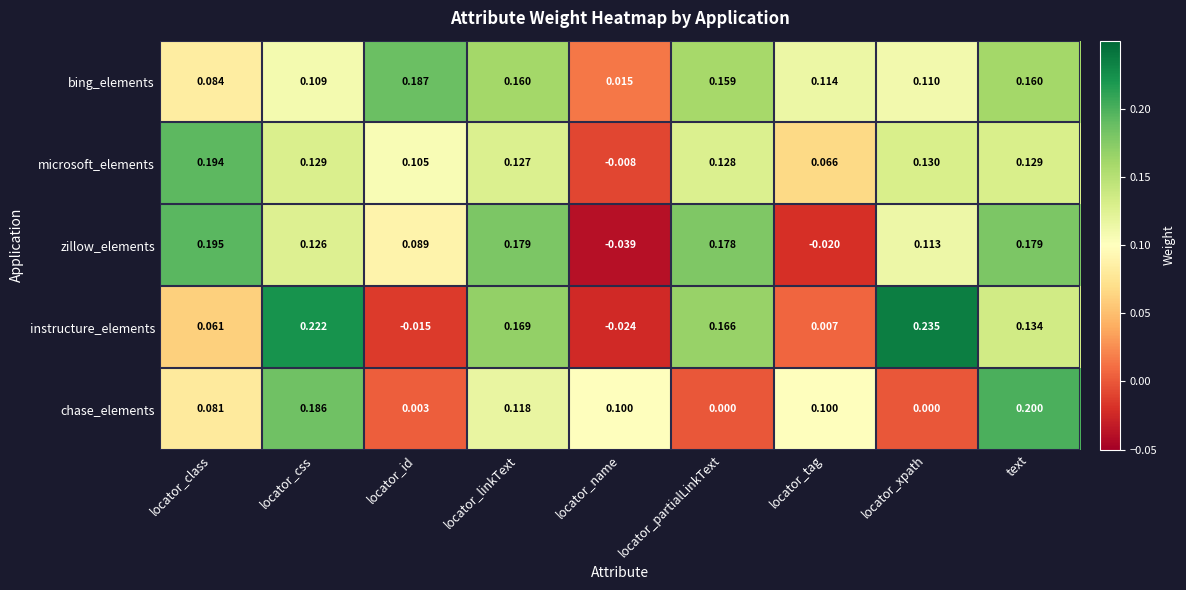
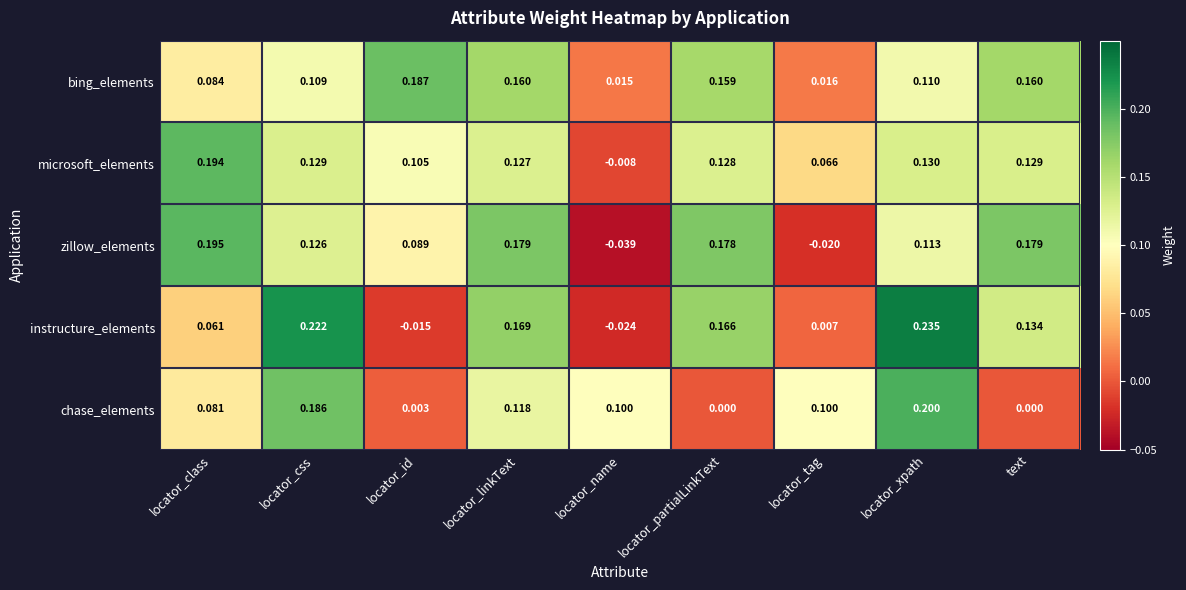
bing_elements, locator_tag: 0.114 -> 0.016
chase_elements, locator_xpath: 0.000 -> 0.200
chase_elements, text: 0.200 -> 0.000
